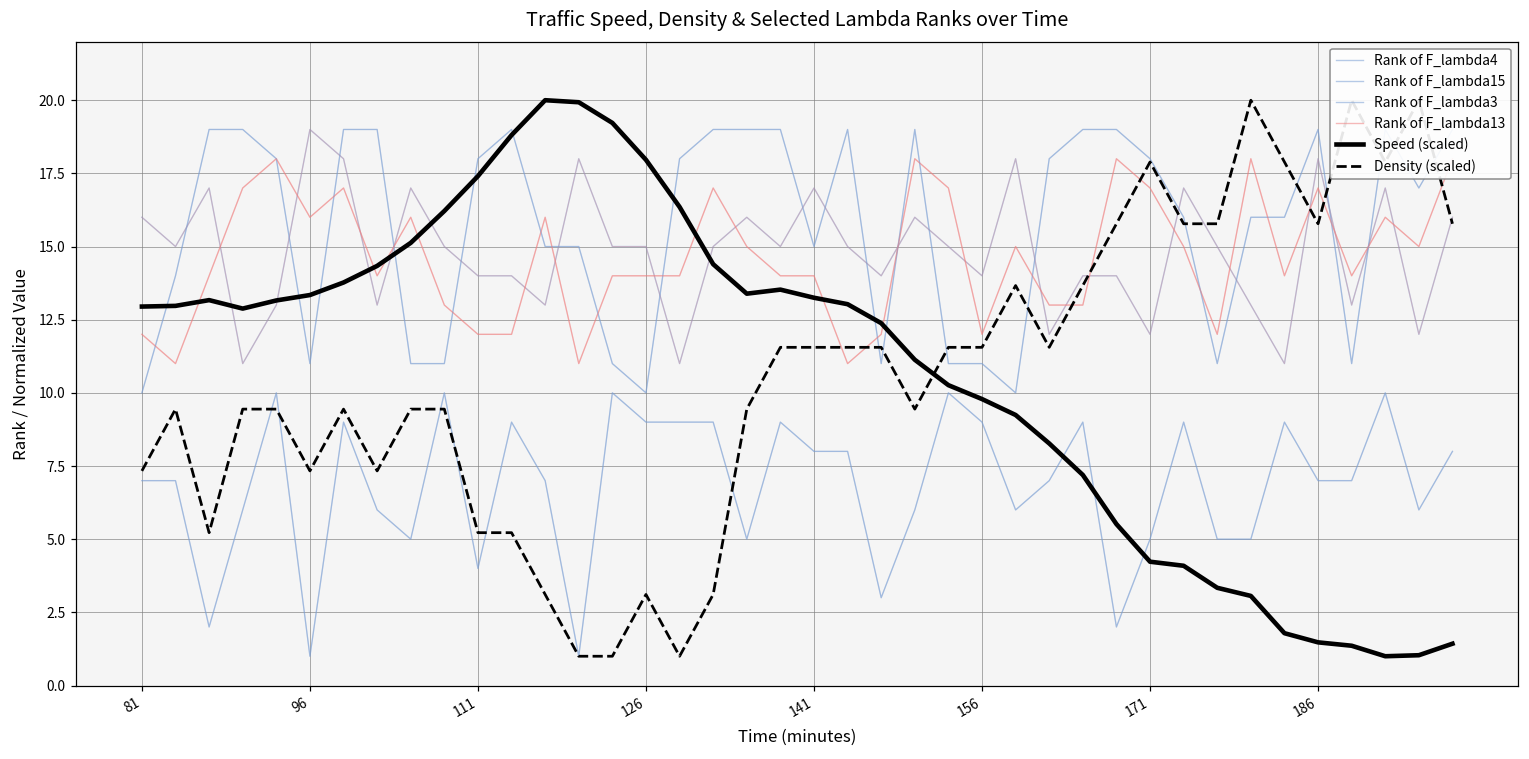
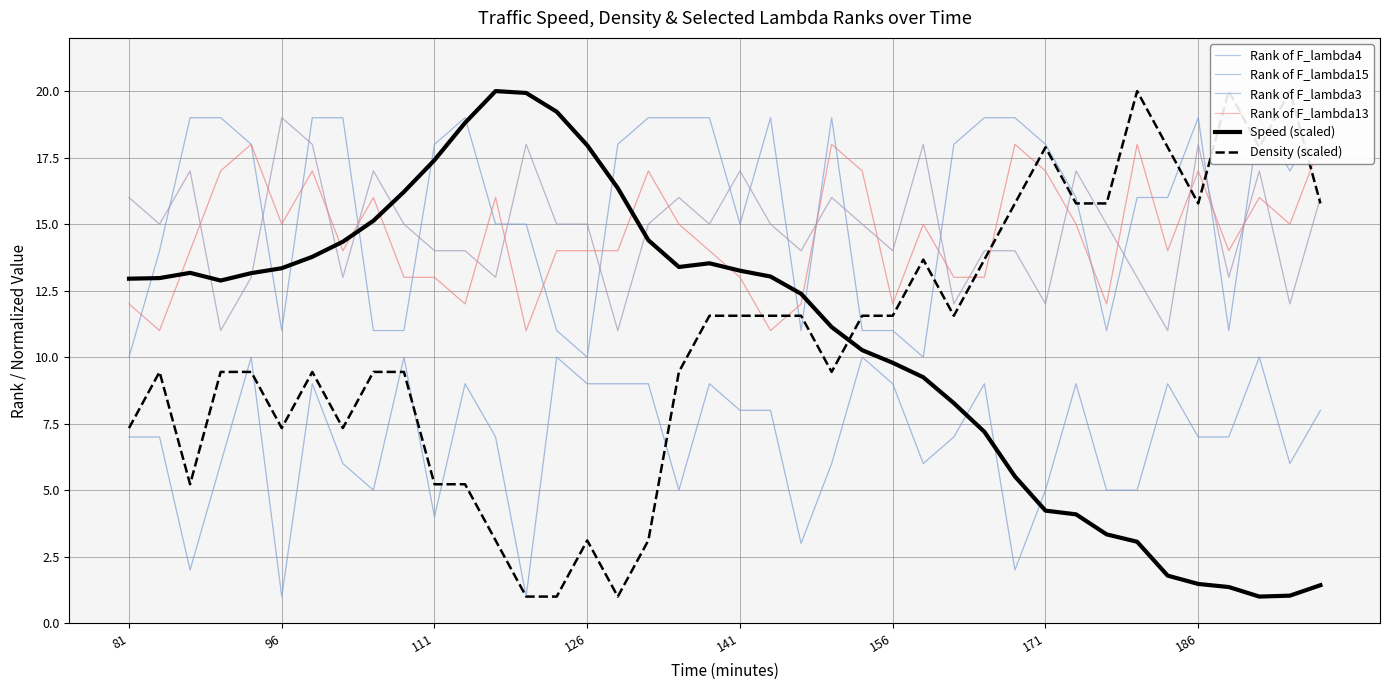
Rank of F_lambda13, 96: 16 -> 15
Rank of F_lambda13, 111: 12 -> 13
Rank of F_lambda13, 141: 14 -> 13
